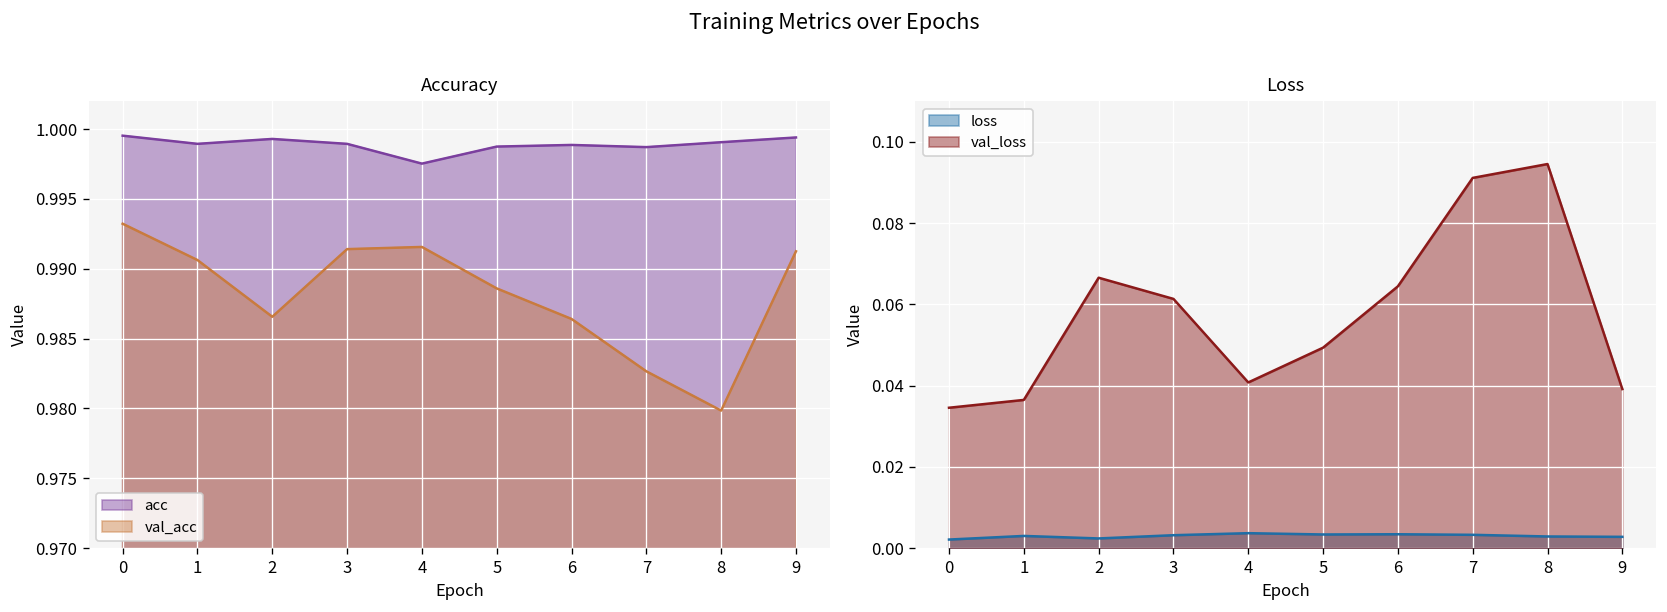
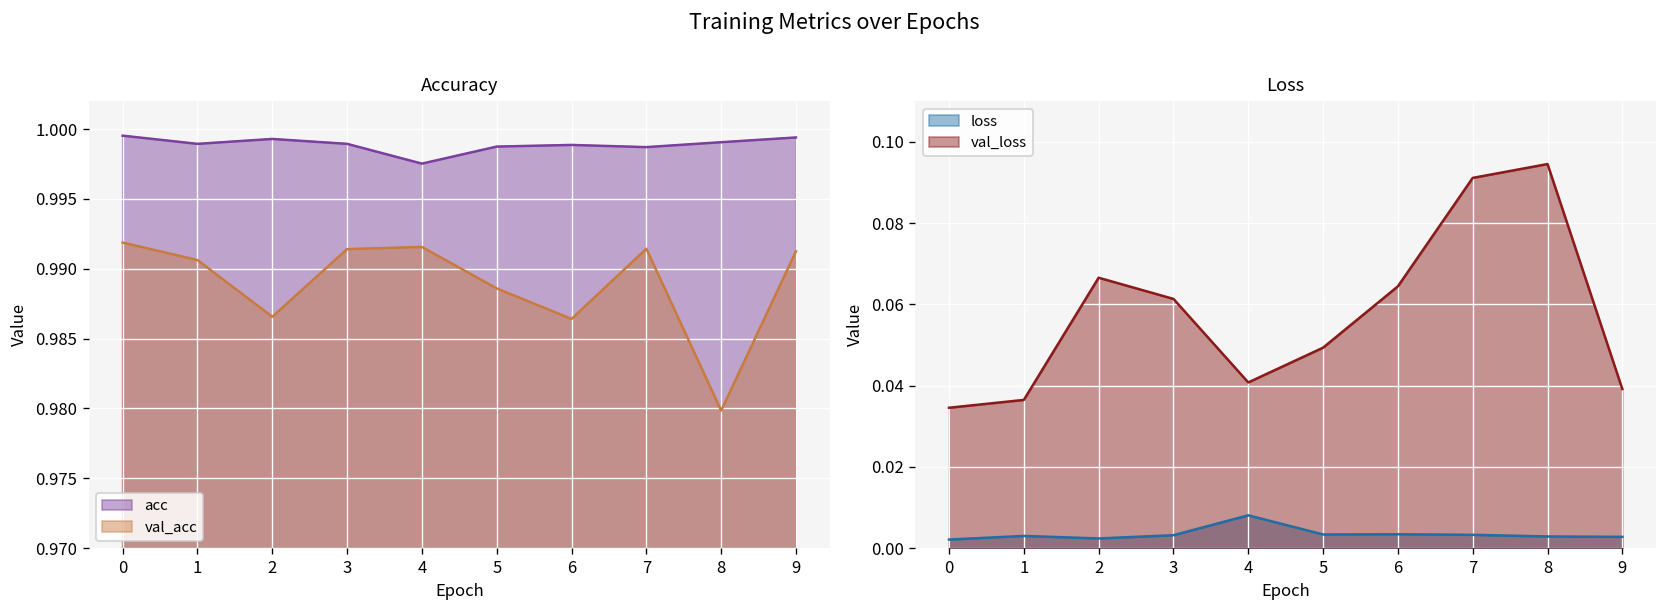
Accuracy, val_acc, 0: 0.9932 -> 0.9919
Accuracy, val_acc, 7: 0.9827 -> 0.9914
Loss, loss, 4: 0.004 -> 0.008
